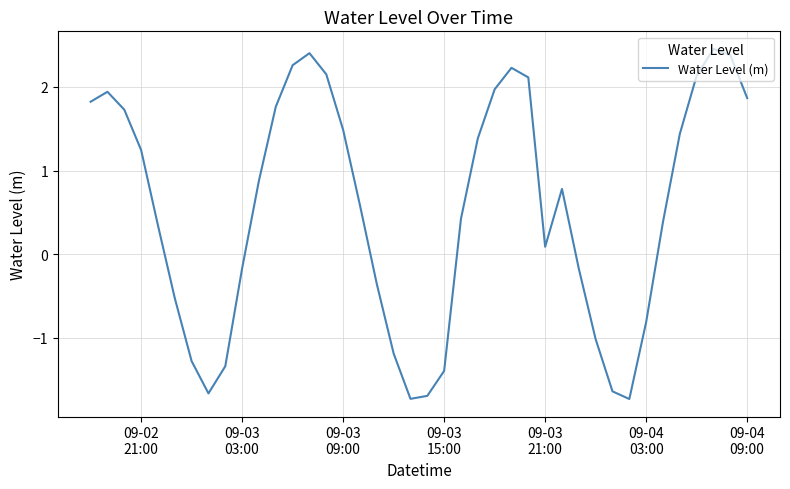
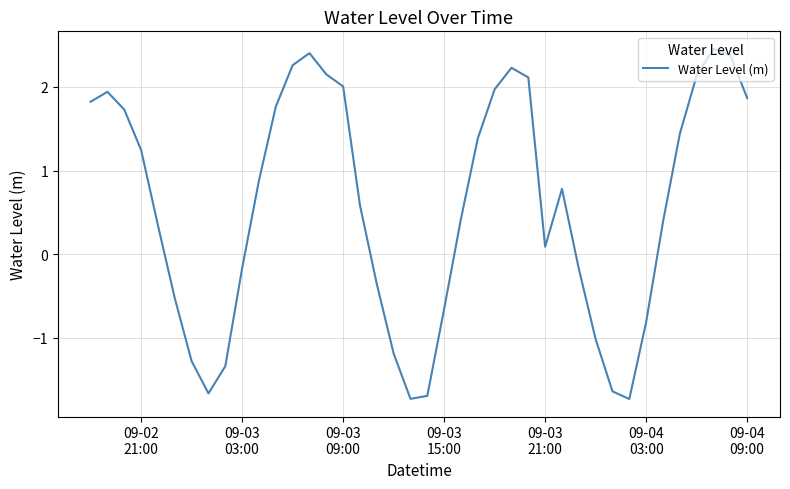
09-03 09:00: 1.5 -> 2.0
09-03 15:00: -1.4 -> -0.7
